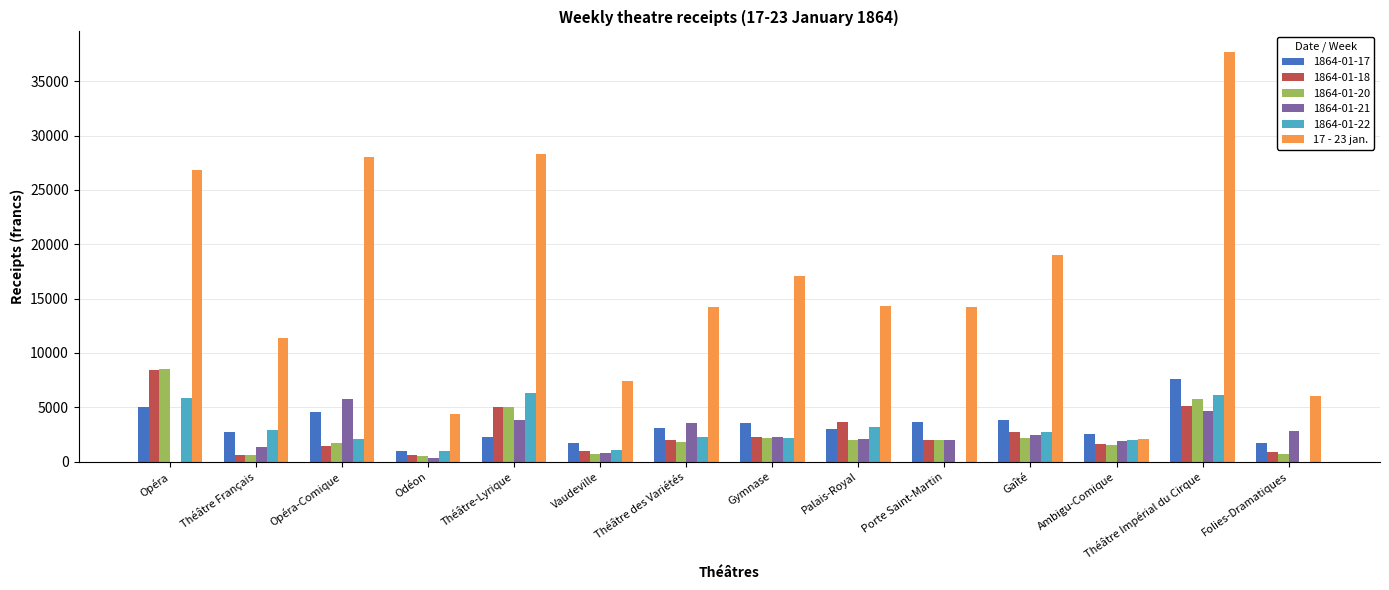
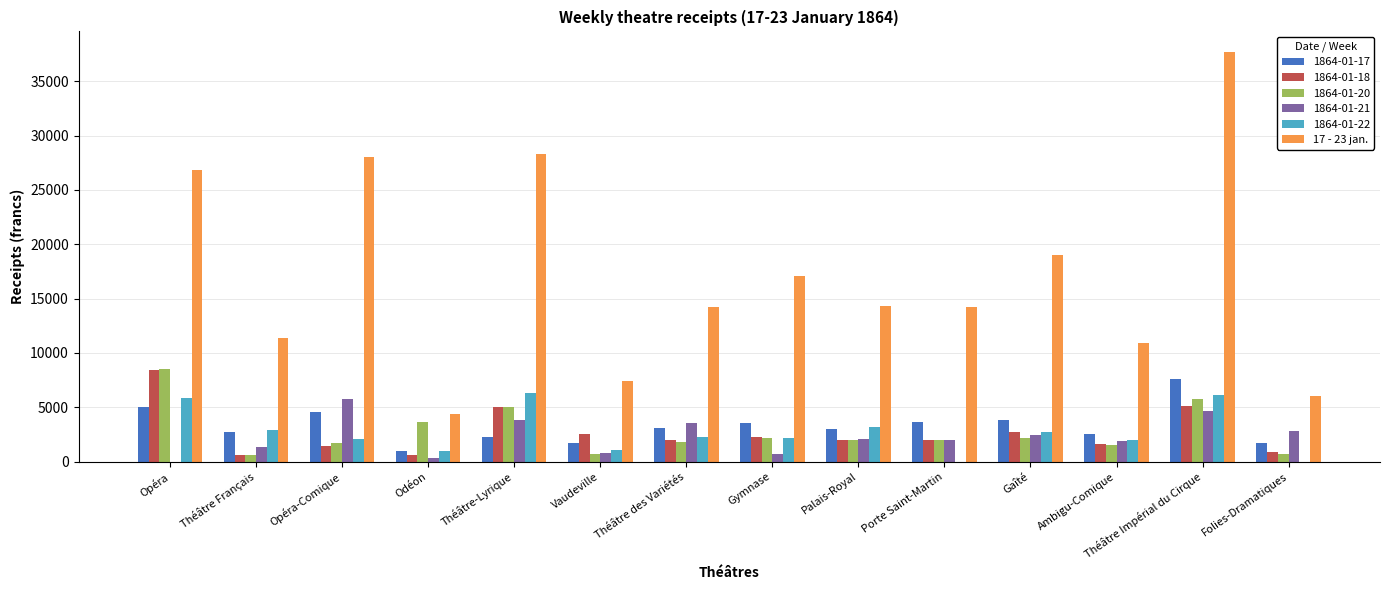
1864-01-20, Odéon: 500 -> 3700
1864-01-18, Vaudeville: 1000 -> 2500
1864-01-21, Gymnase: 2300 -> 700
1864-01-18, Palais-Royal: 3700 -> 2000
17 - 23 jan., Ambigu-Comique: 2100 -> 10900
